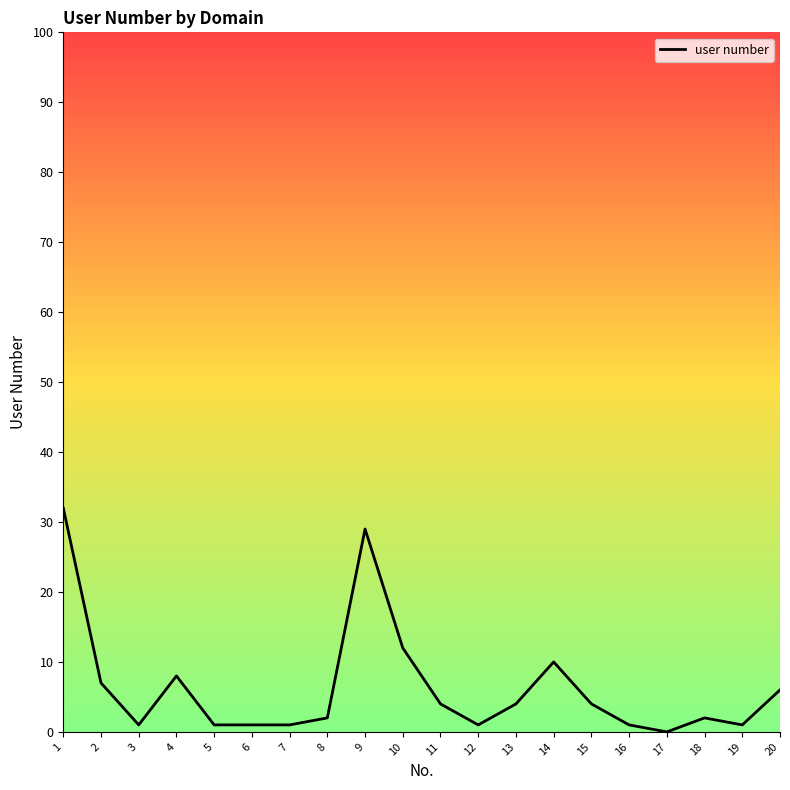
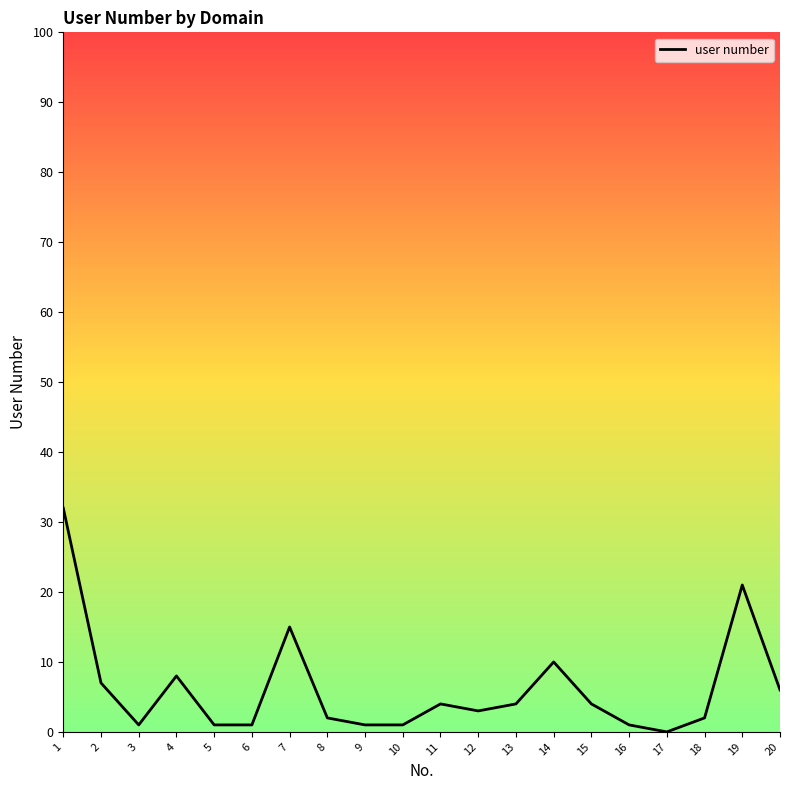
7: 1 -> 15
9: 29 -> 1
10: 12 -> 1
12: 1 -> 3
19: 1 -> 21
